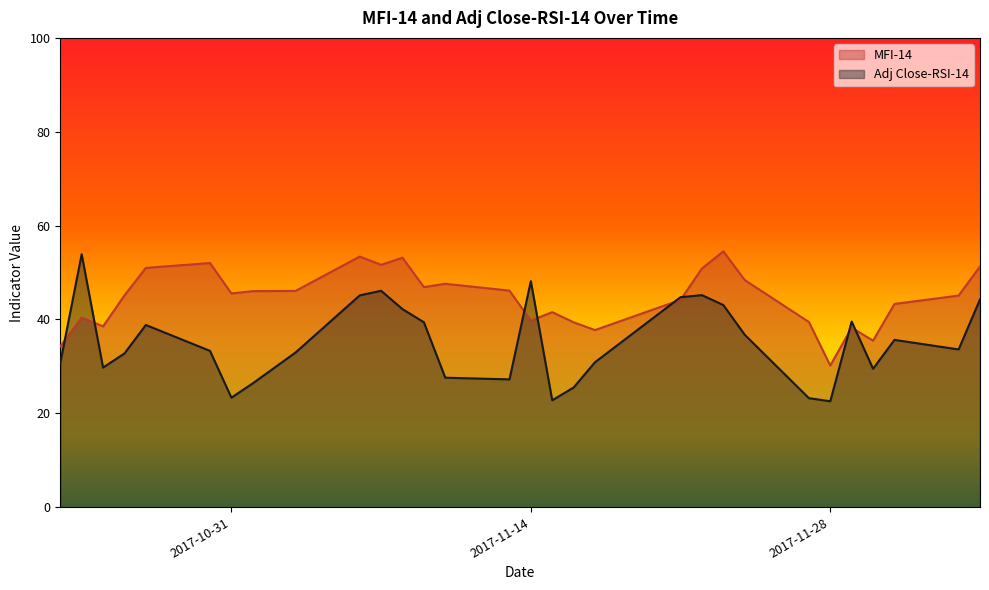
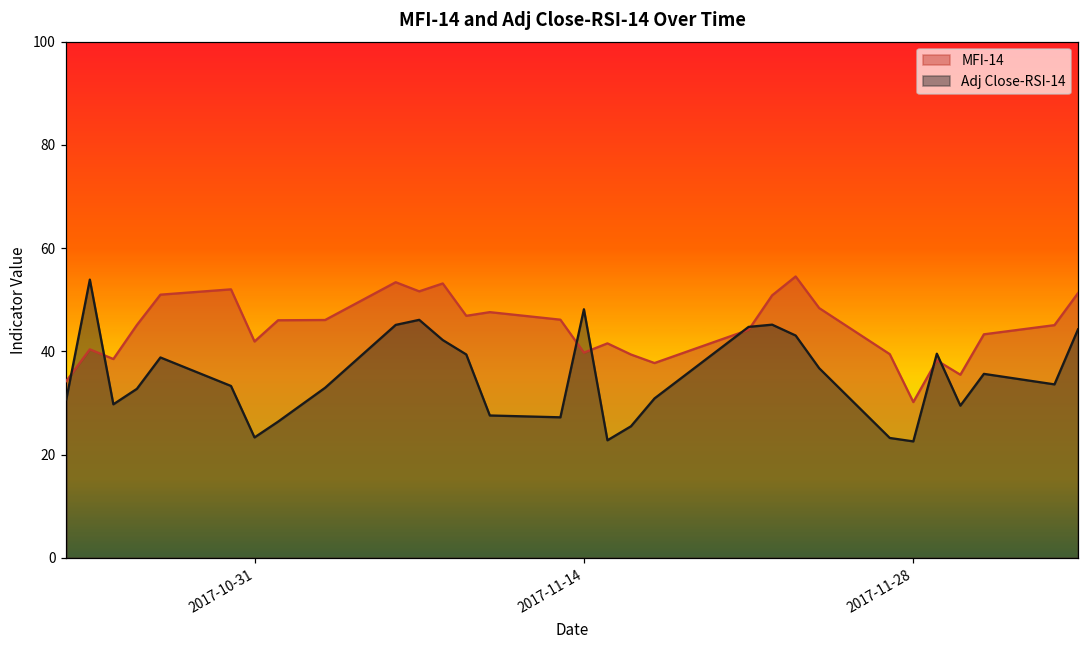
MFI-14, 2017-10-31: 46 -> 42
